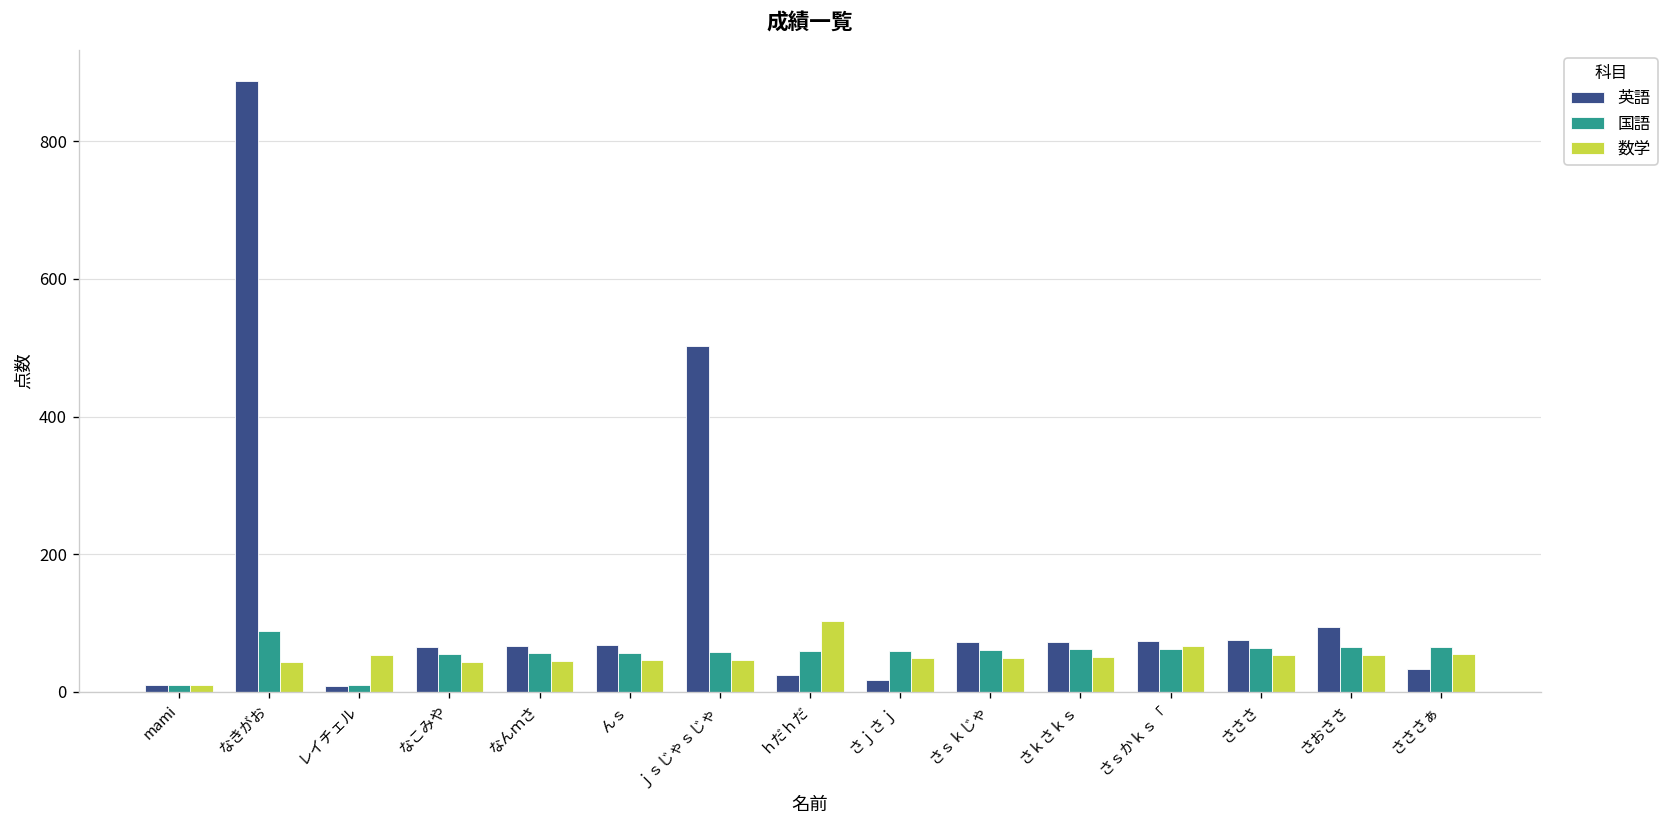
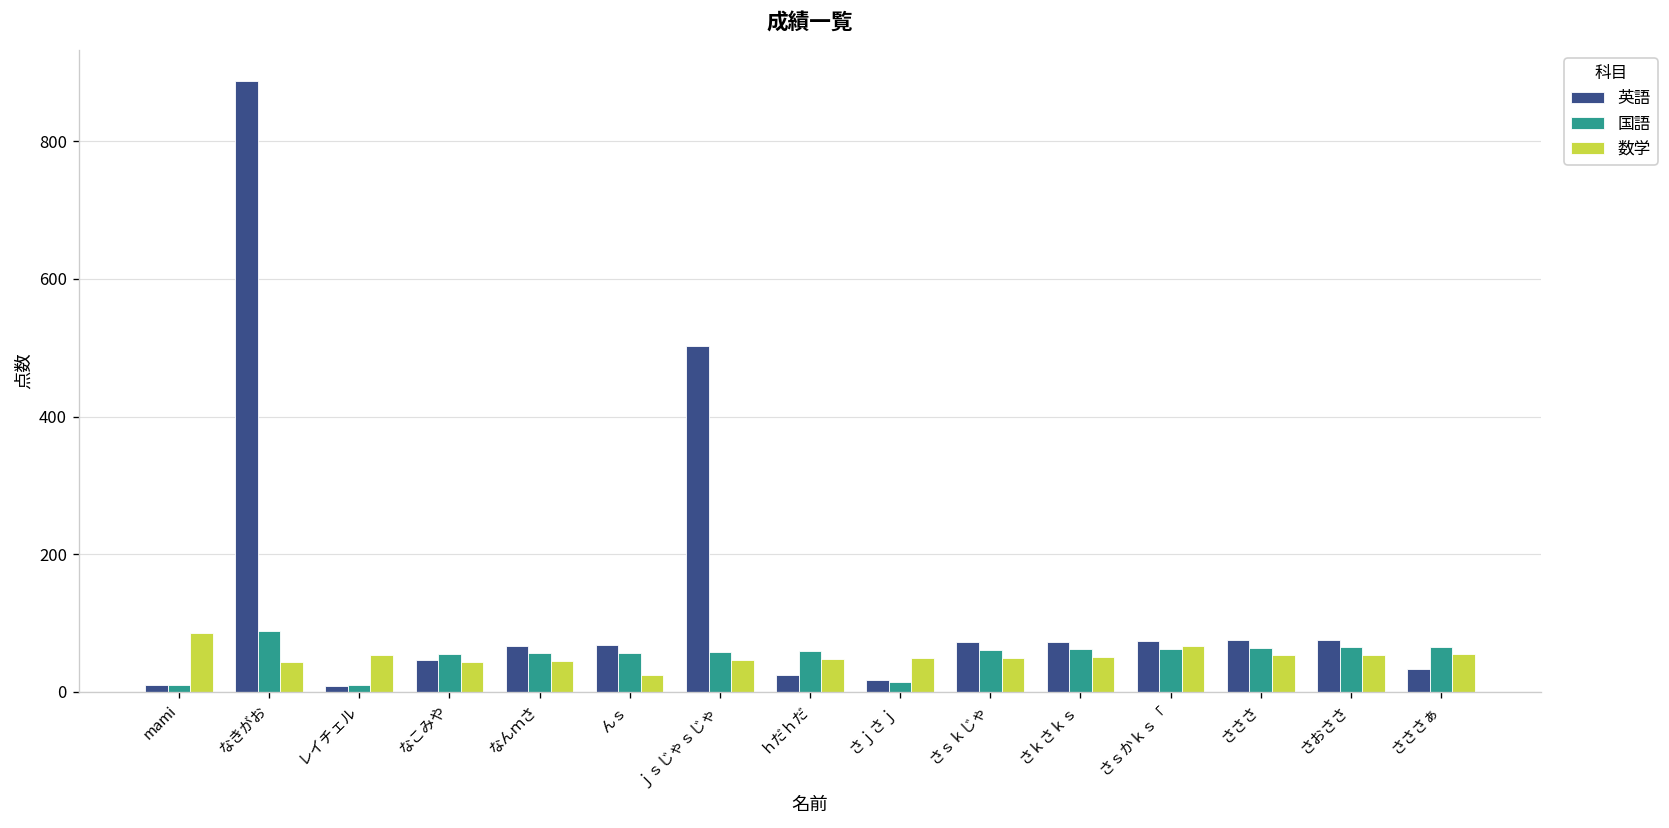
数学, mami: 10 -> 90
英語, なこみや: 70 -> 50
数学, んｓ: 50 -> 30
数学, ｈだｈだ: 100 -> 50
国語, さｊさｊ: 60 -> 20
英語, さおささ: 100 -> 80
